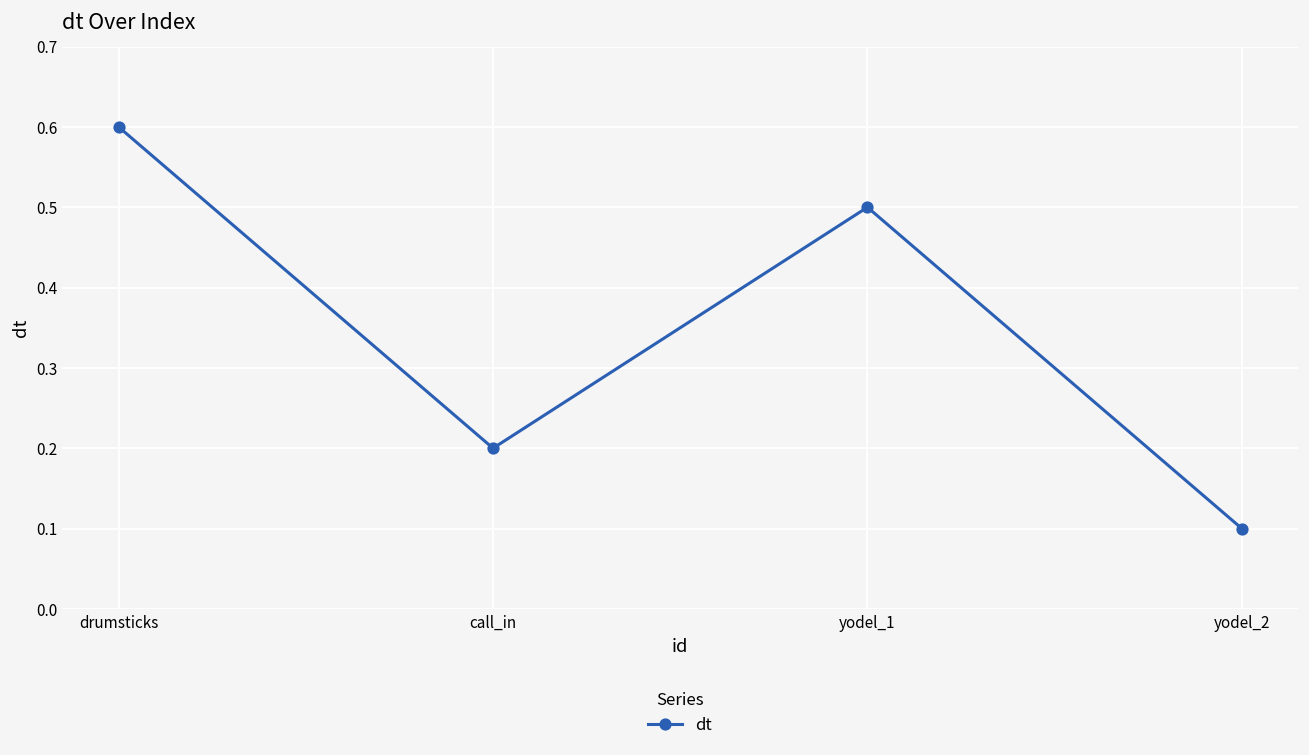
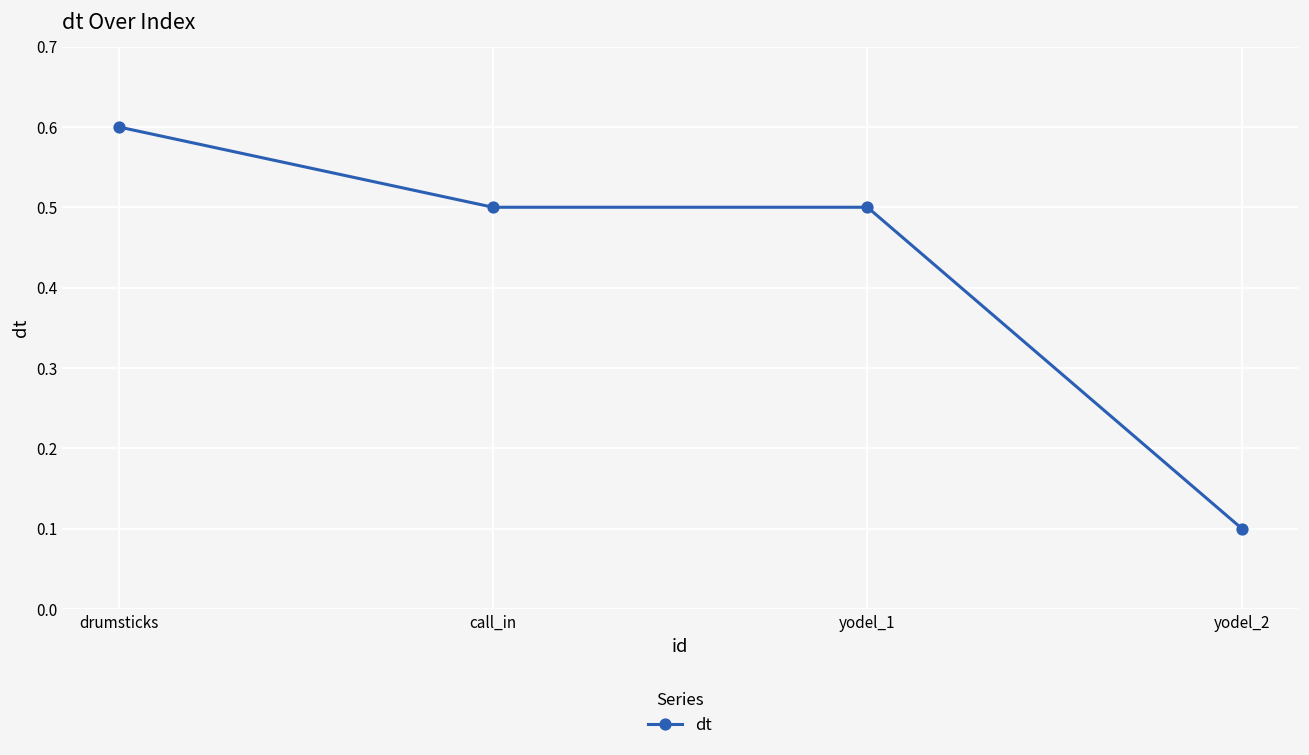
call_in: 0.2 -> 0.5
